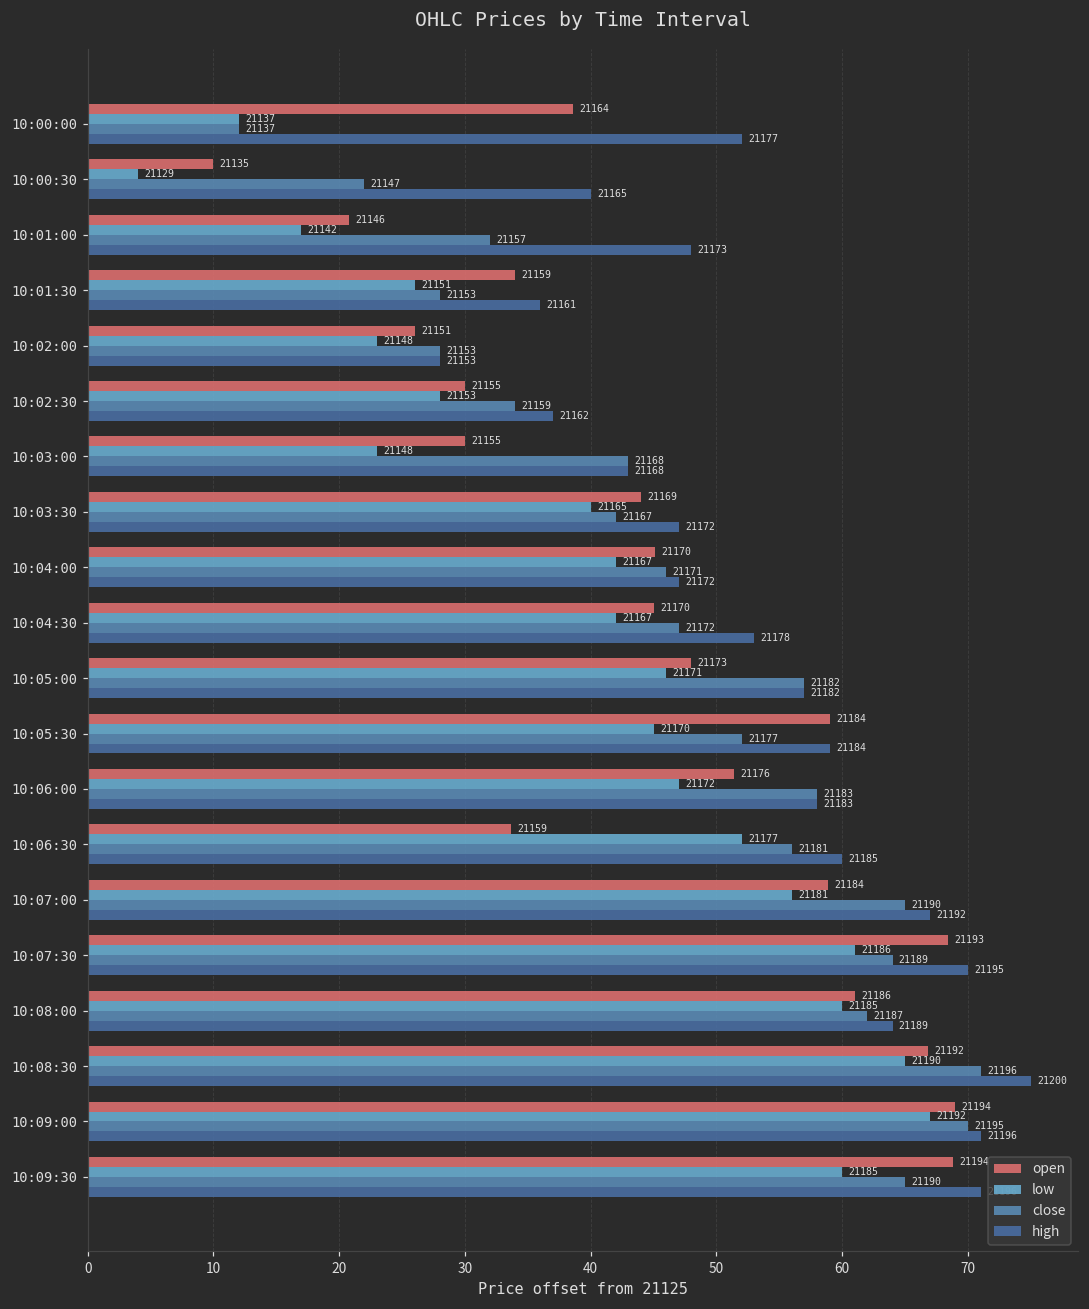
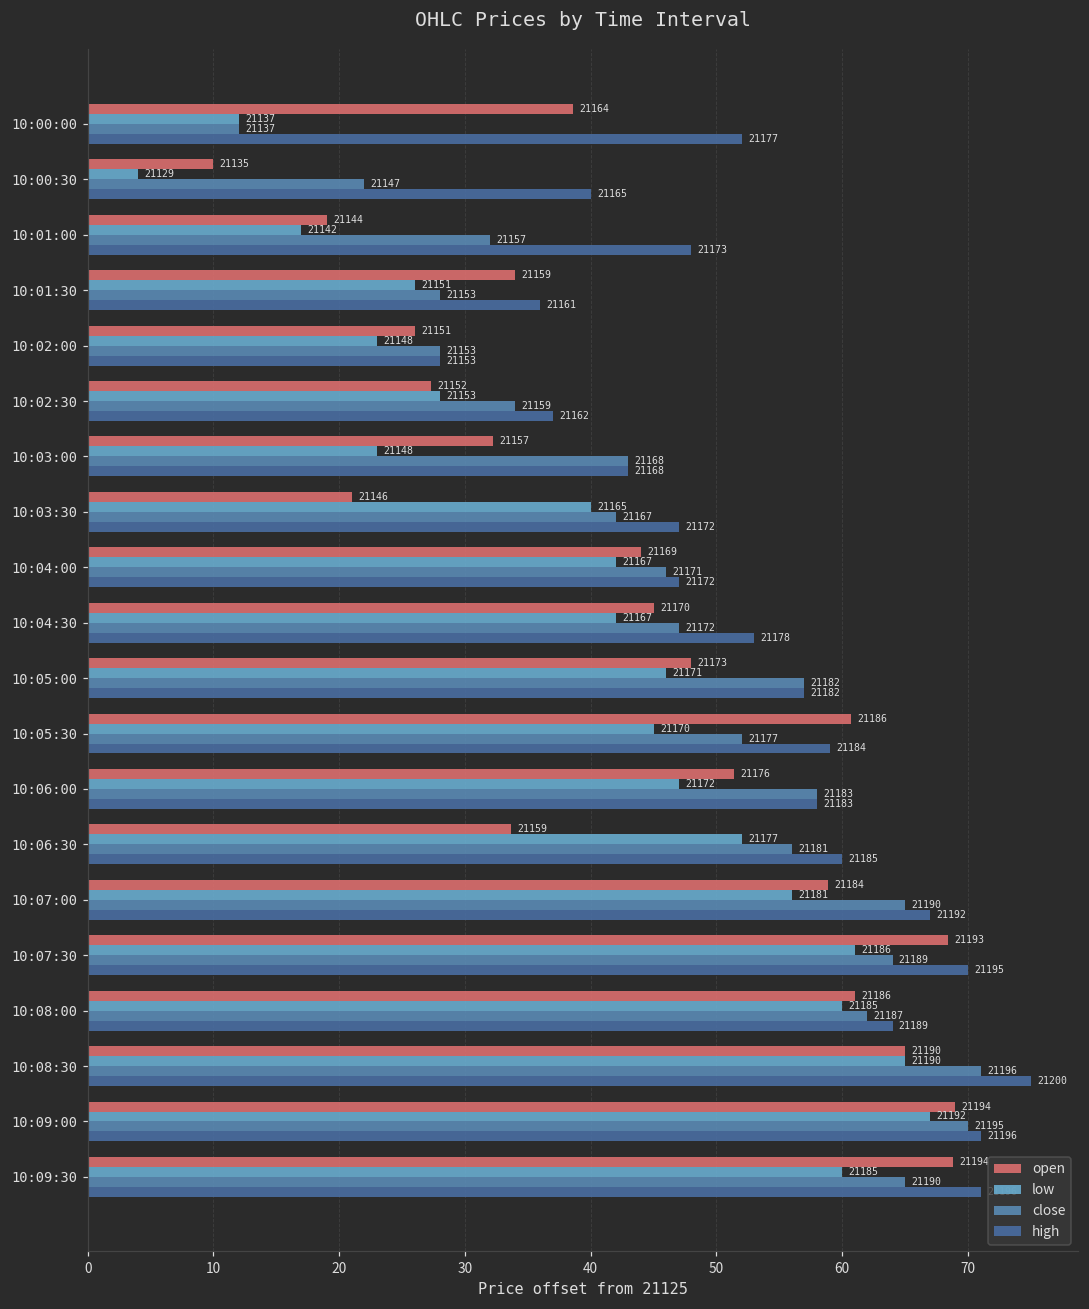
open, 10:01:00: 21146 -> 21144
open, 10:02:30: 21155 -> 21152
open, 10:03:00: 21155 -> 21157
open, 10:03:30: 21169 -> 21146
open, 10:04:00: 21170 -> 21169
open, 10:05:30: 21184 -> 21186
open, 10:08:30: 21192 -> 21190
